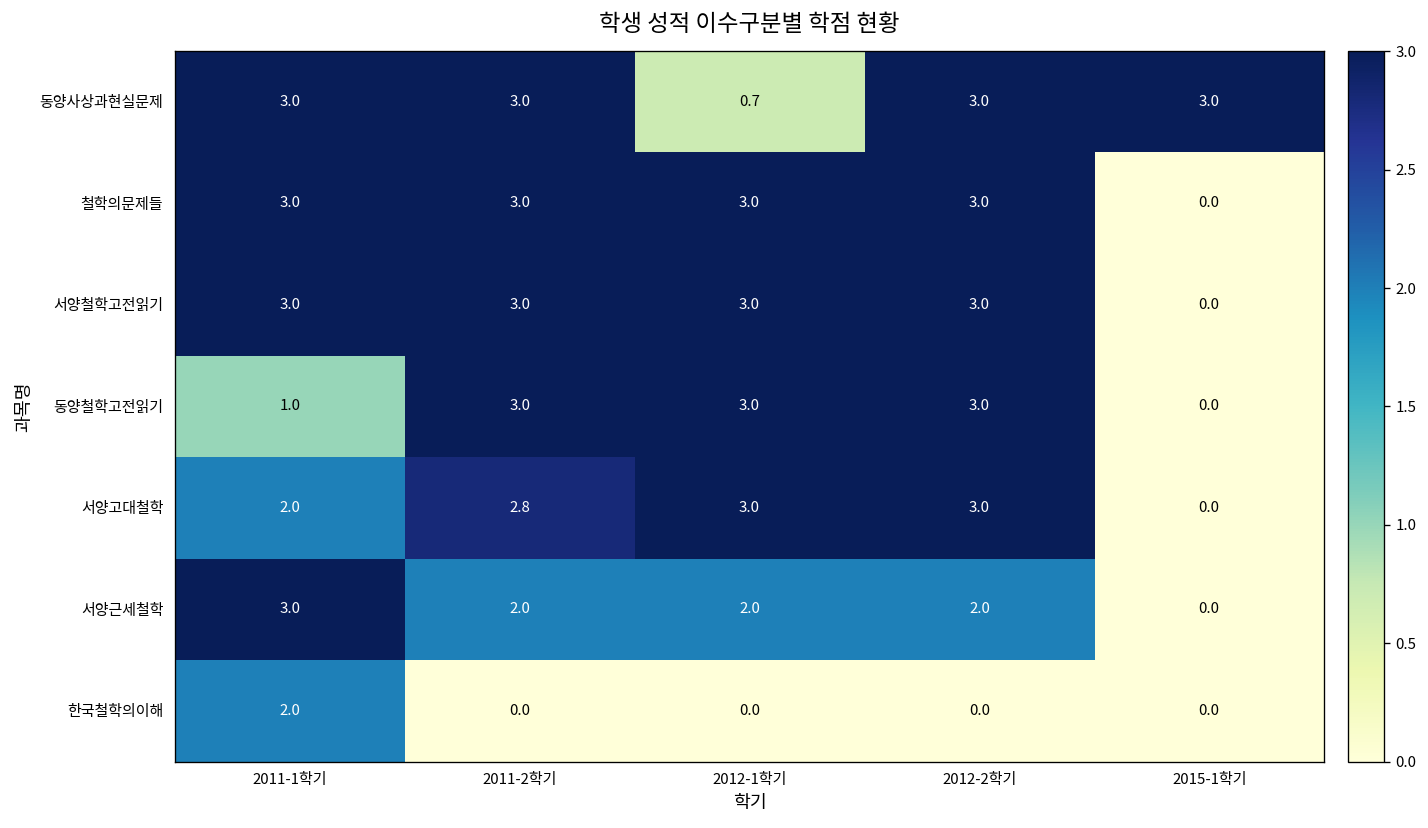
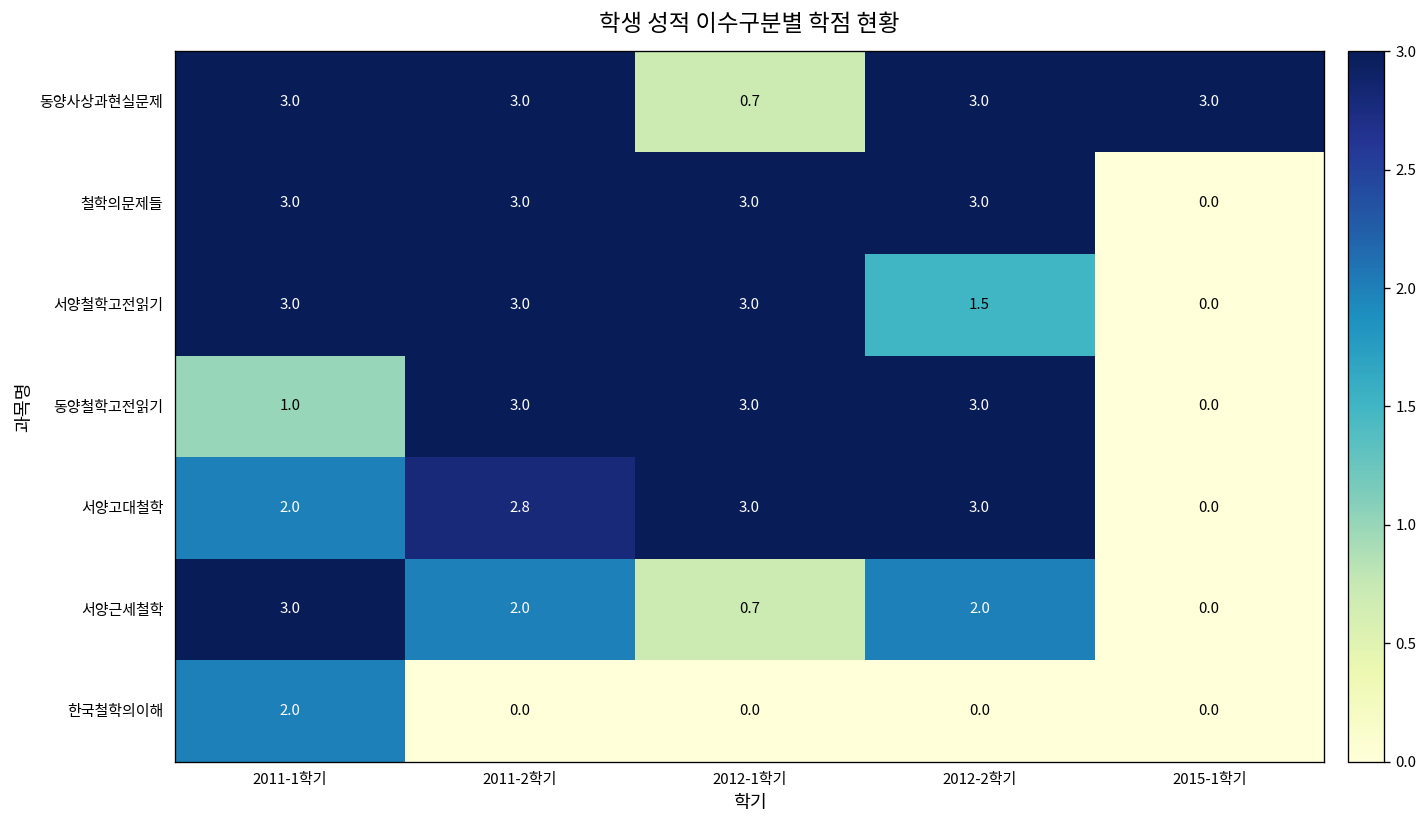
서양철학고전읽기, 2012-2학기: 3.0 -> 1.5
서양근세철학, 2012-1학기: 2.0 -> 0.7
